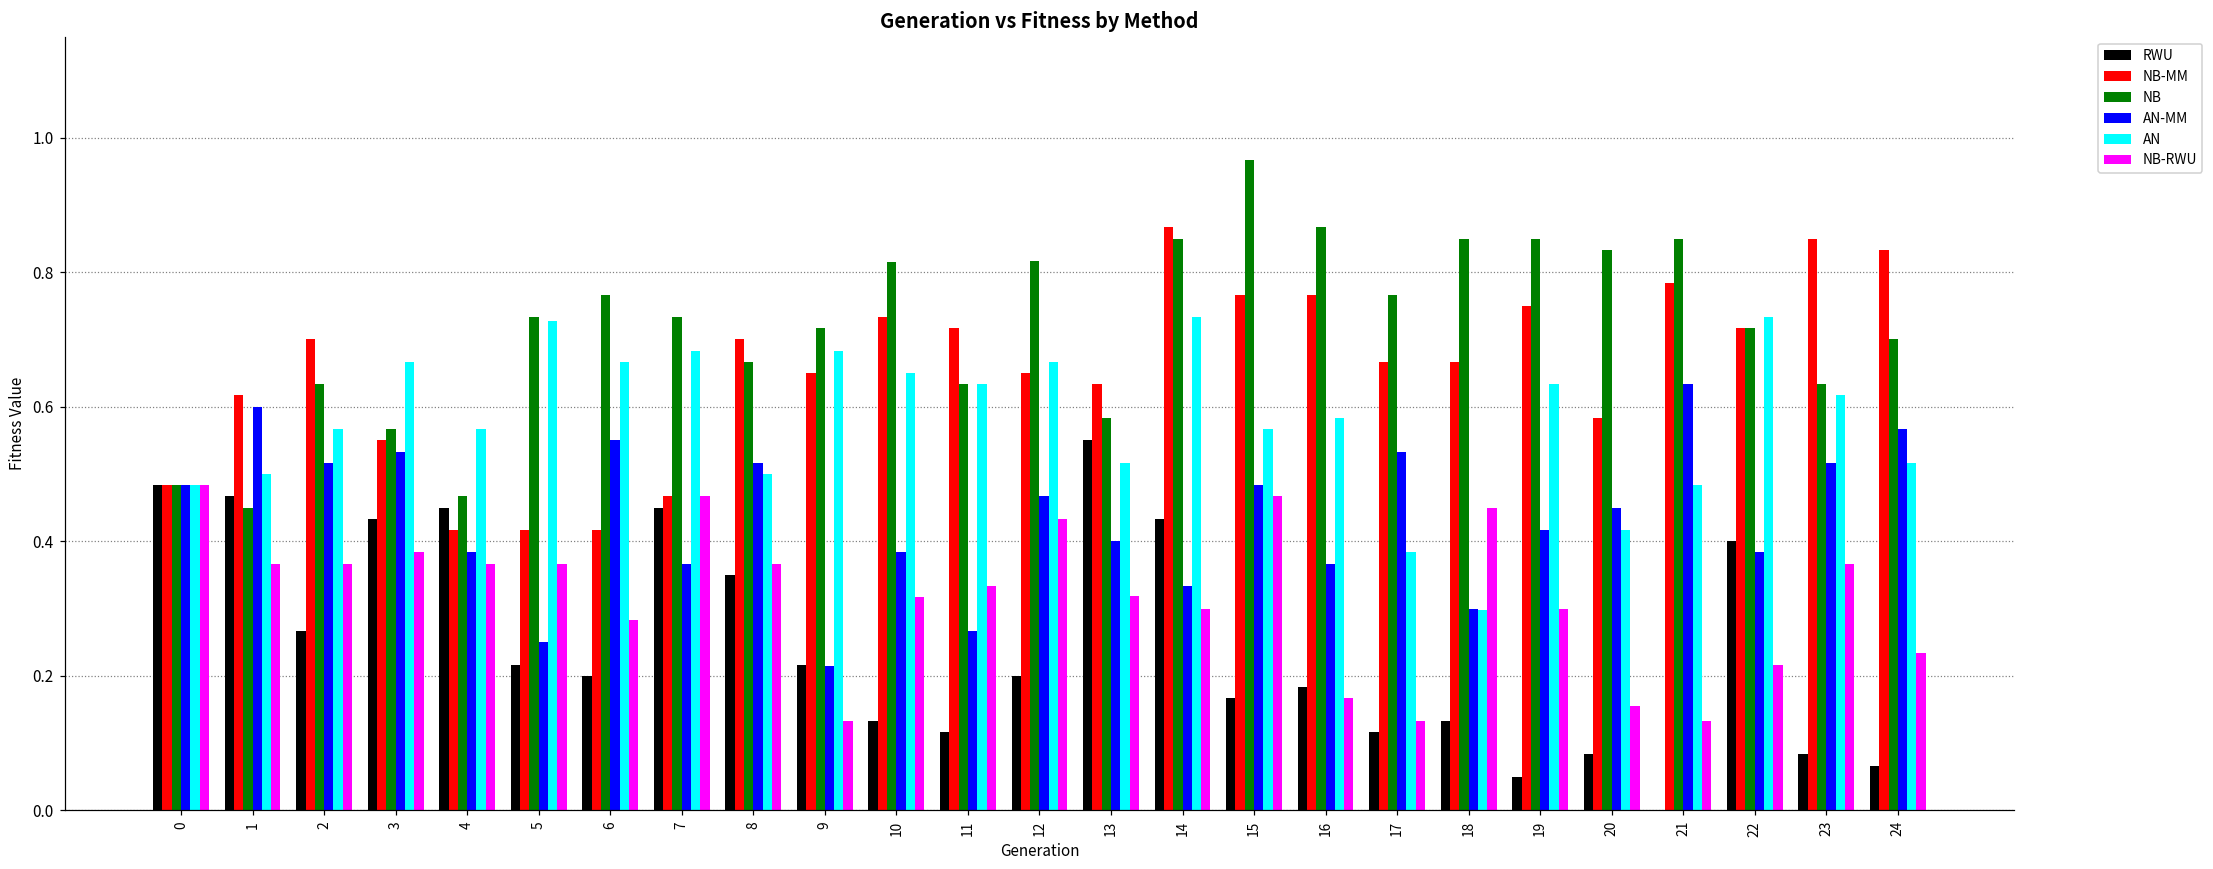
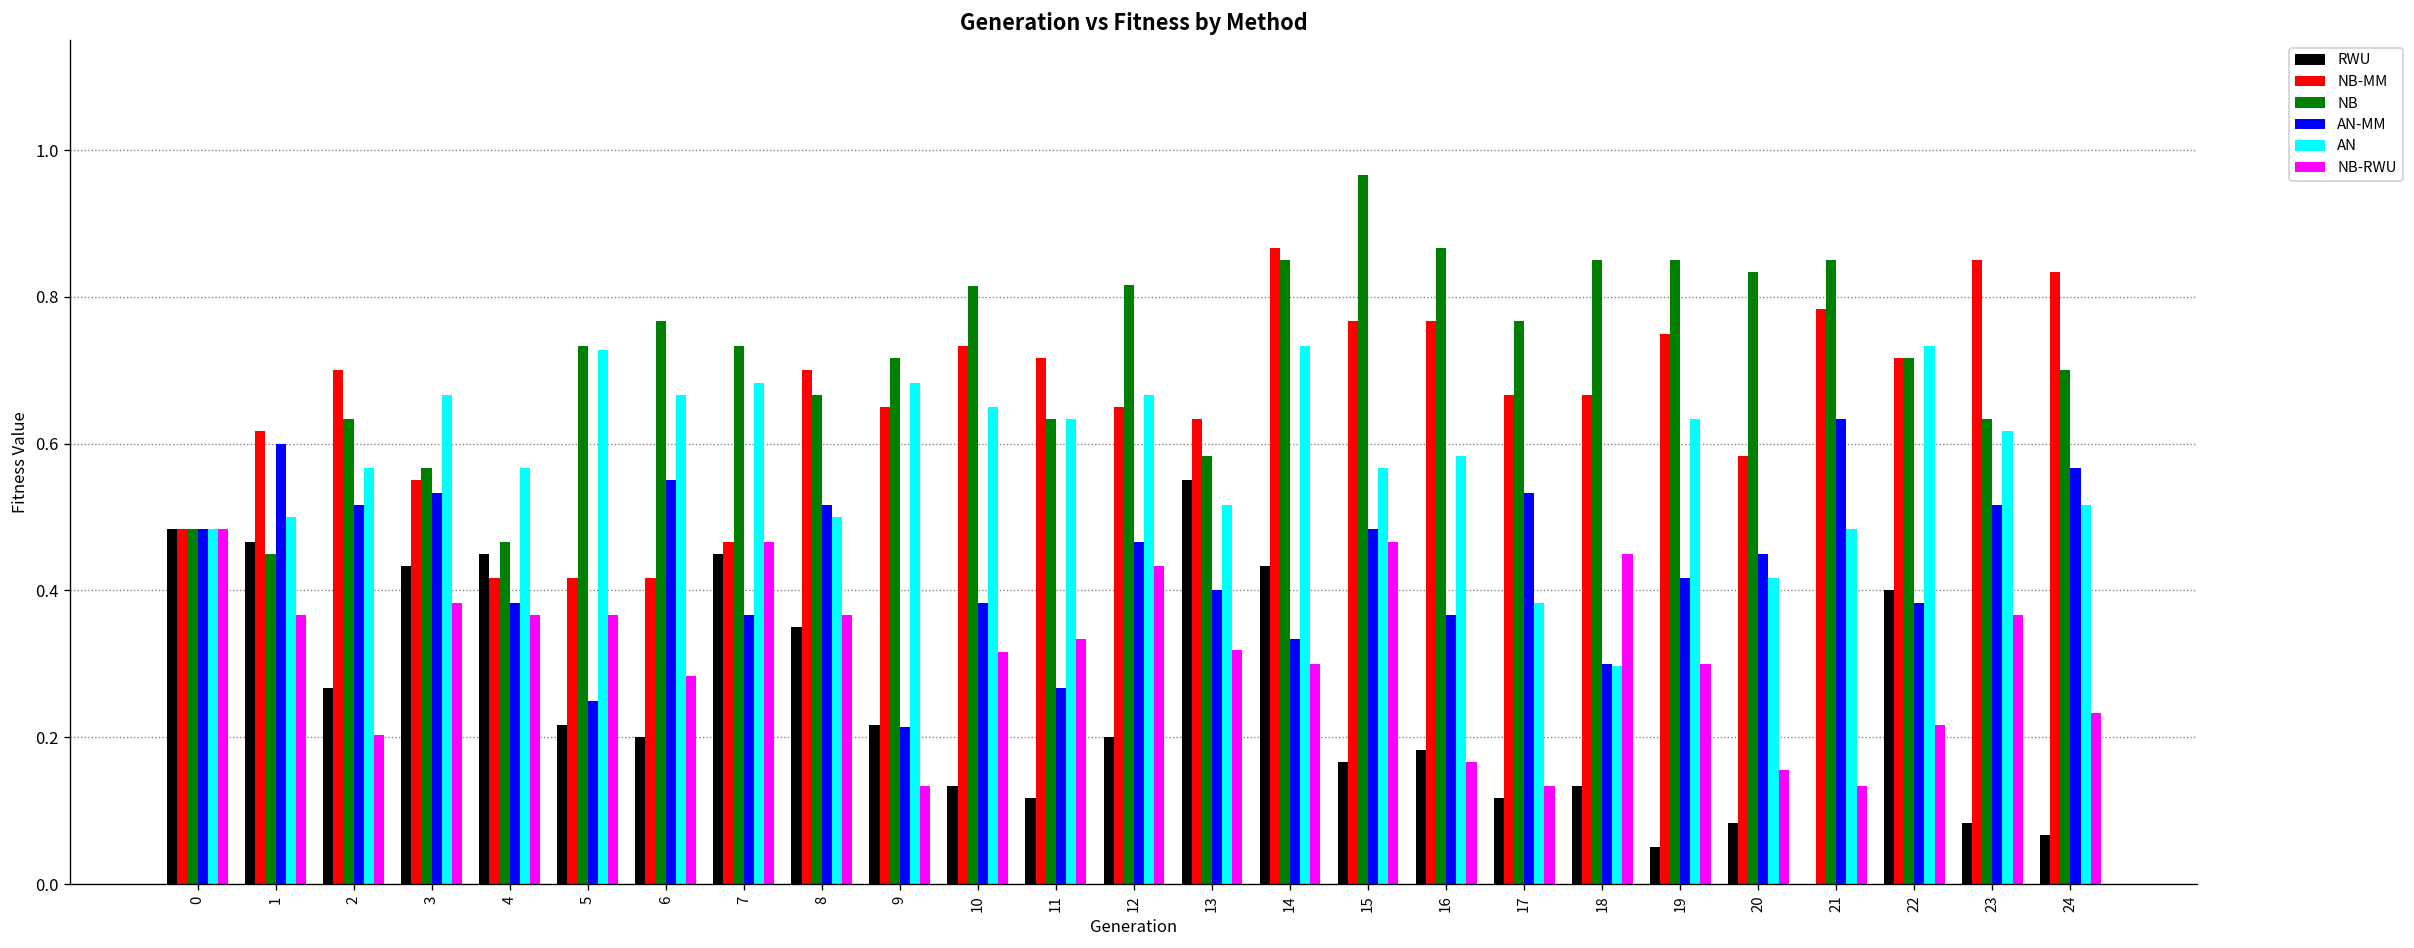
NB-RWU, 2: 0.37 -> 0.20
